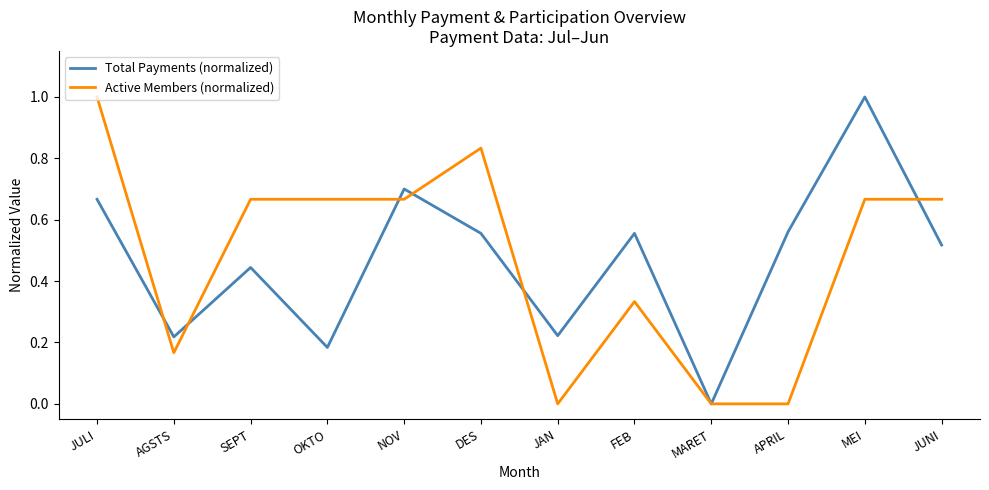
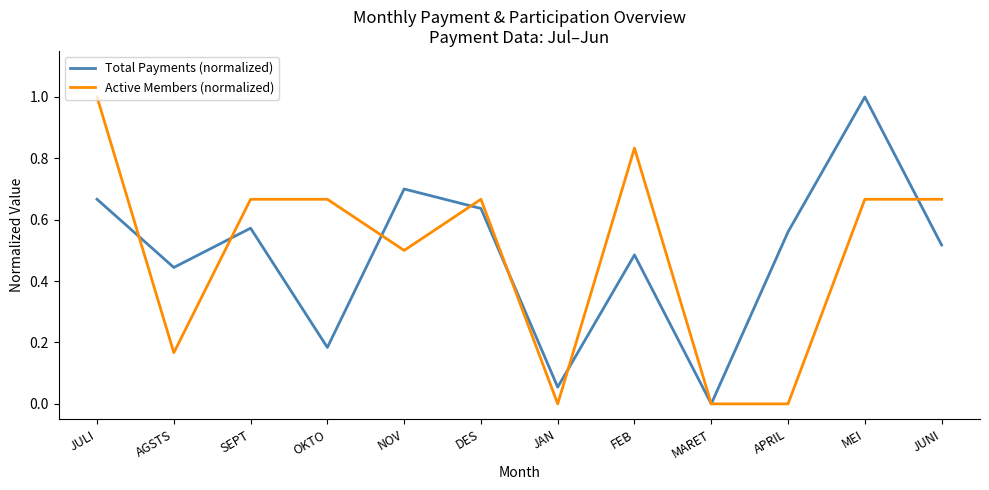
Total Payments (normalized), AGSTS: 0.22 -> 0.44
Total Payments (normalized), SEPT: 0.44 -> 0.57
Active Members (normalized), NOV: 0.67 -> 0.50
Total Payments (normalized), DES: 0.56 -> 0.64
Active Members (normalized), DES: 0.83 -> 0.67
Total Payments (normalized), JAN: 0.22 -> 0.05
Total Payments (normalized), FEB: 0.56 -> 0.49
Active Members (normalized), FEB: 0.33 -> 0.83
